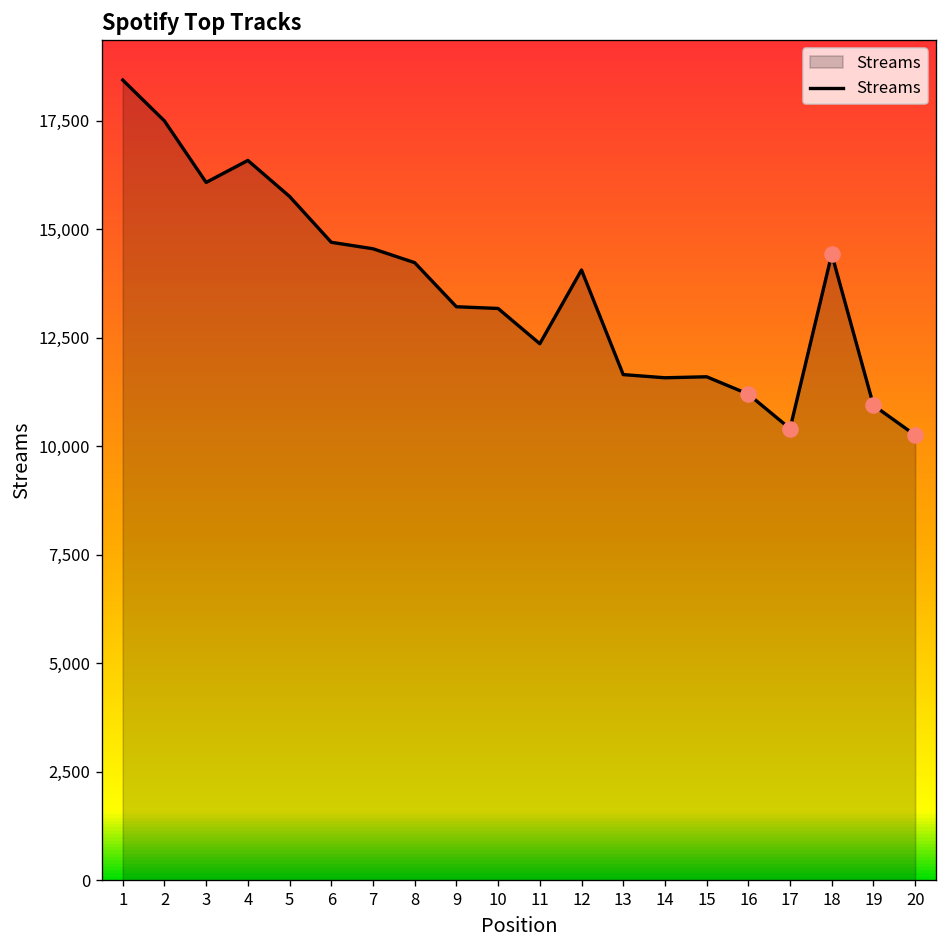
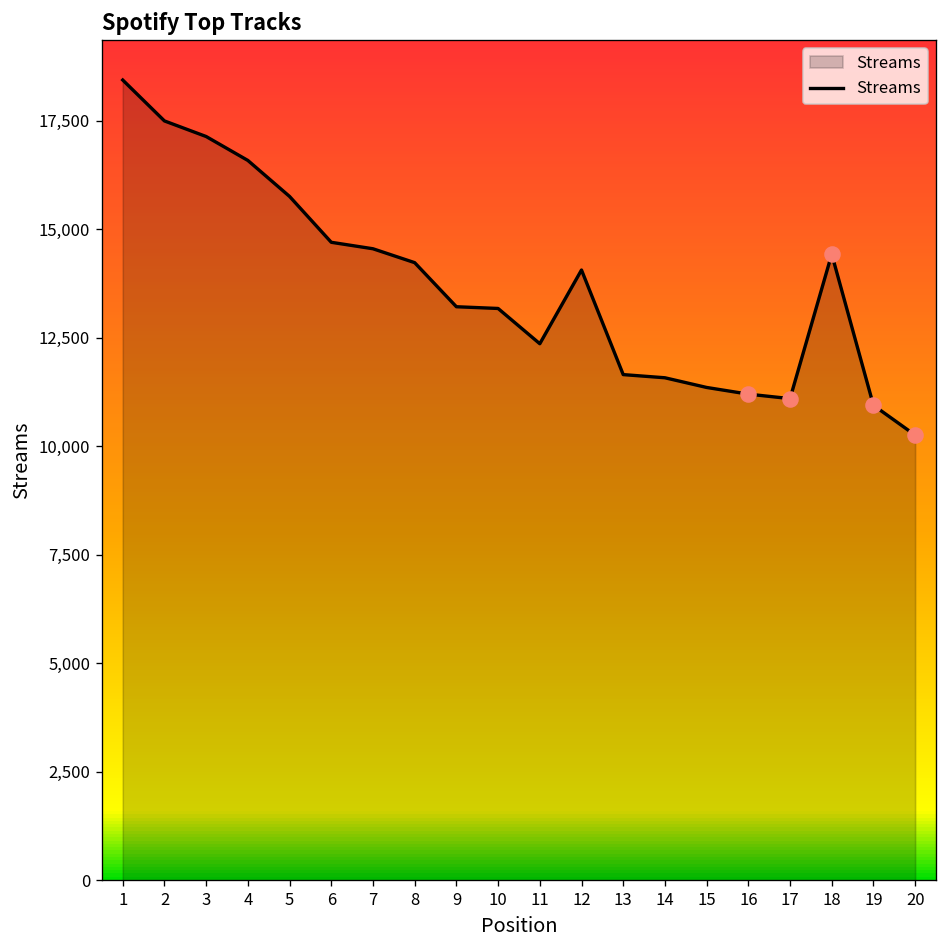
Streams, 3: 16,100 -> 17,100
Streams, 15: 11,600 -> 11,400
Streams, 17: 10,400 -> 11,100
